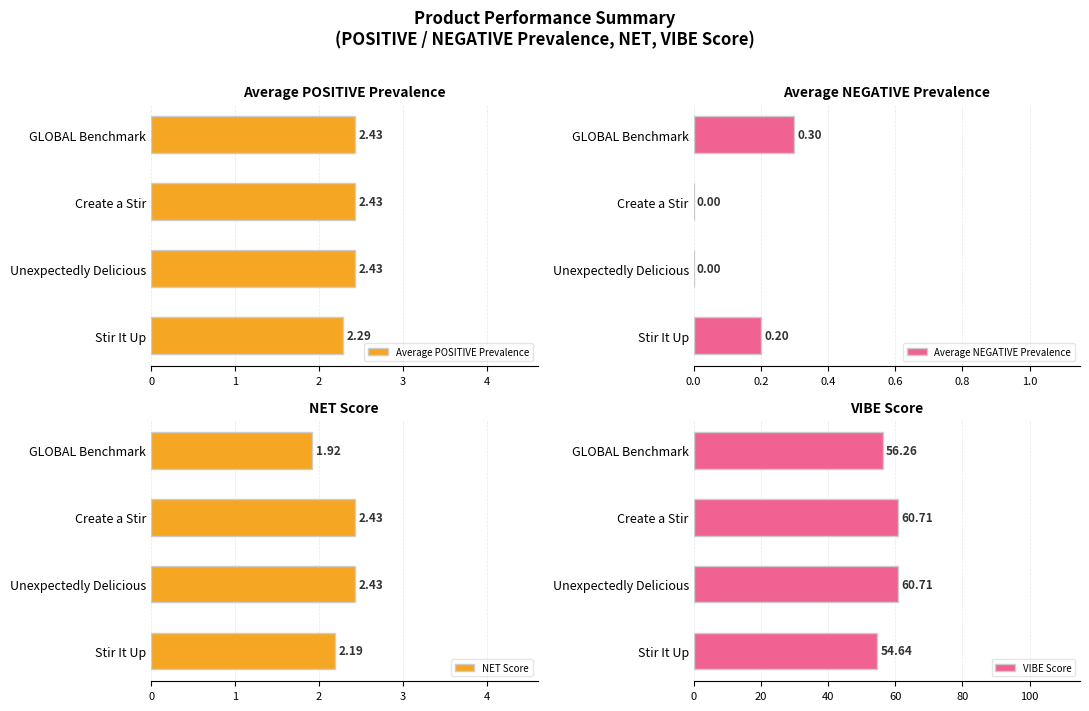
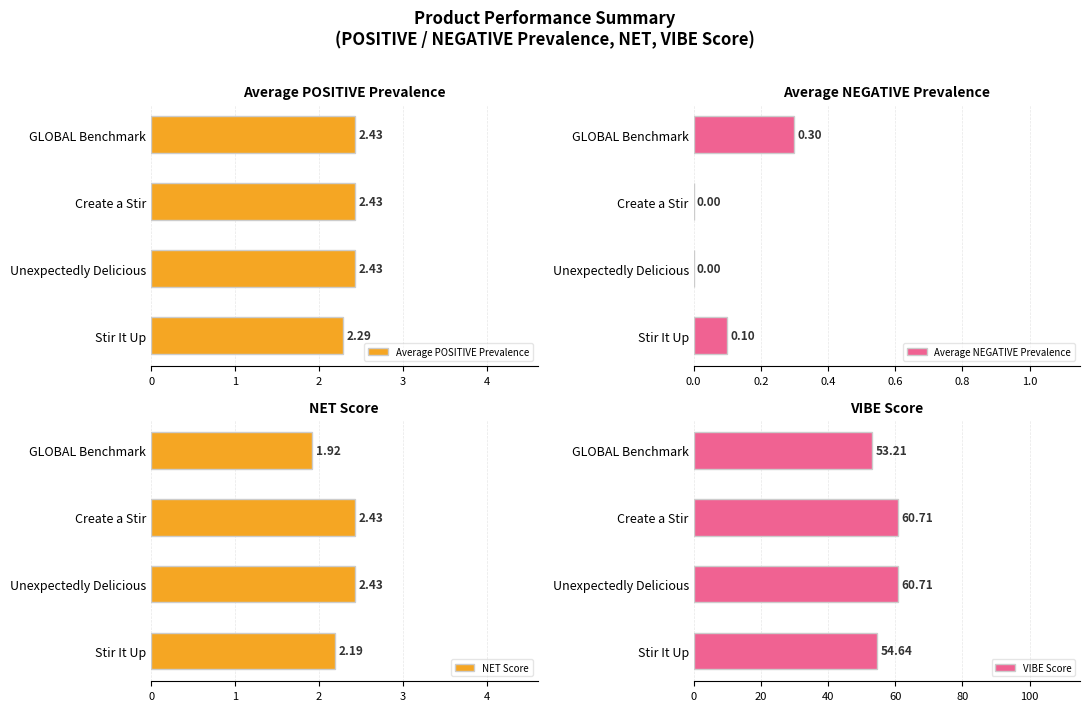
Average NEGATIVE Prevalence, Stir It Up: 0.20 -> 0.10
VIBE Score, GLOBAL Benchmark: 56.26 -> 53.21
